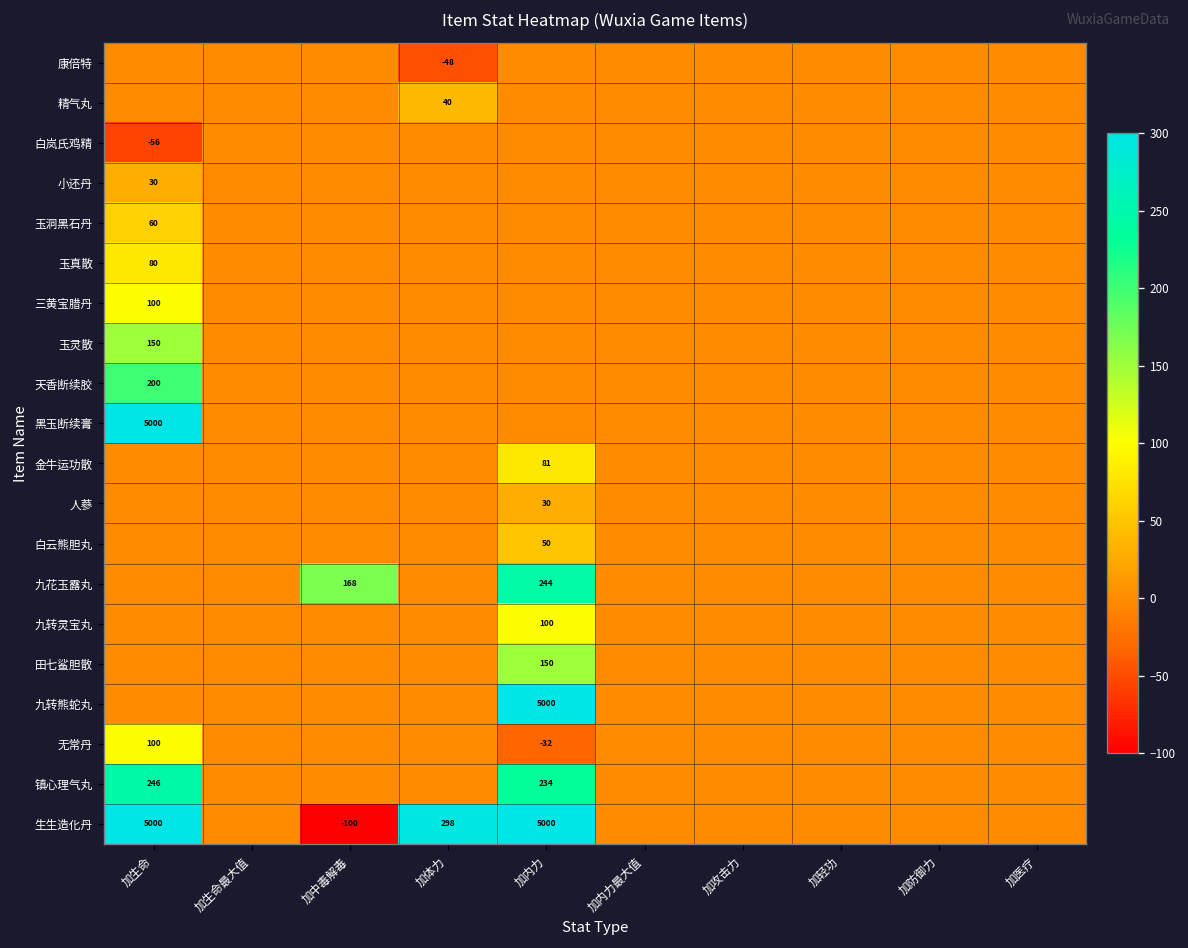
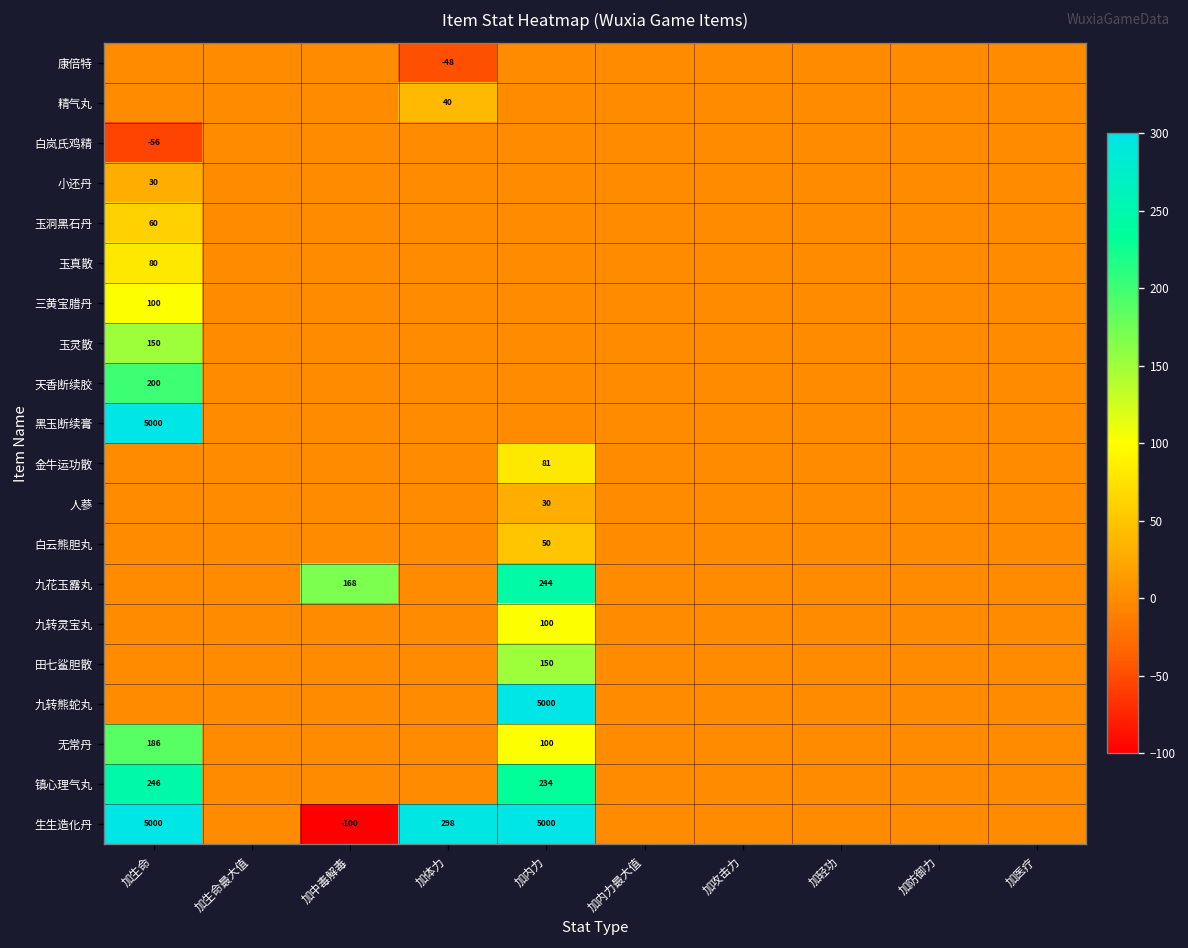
无常丹, 加生命: 100 -> 186
无常丹, 加内力: -32 -> 100
